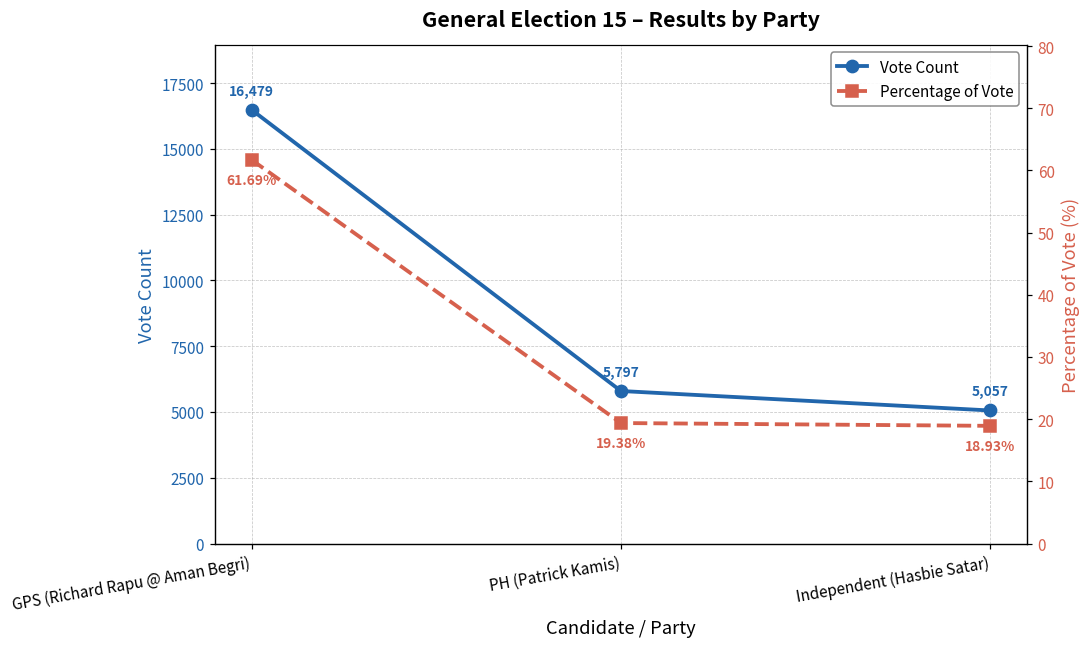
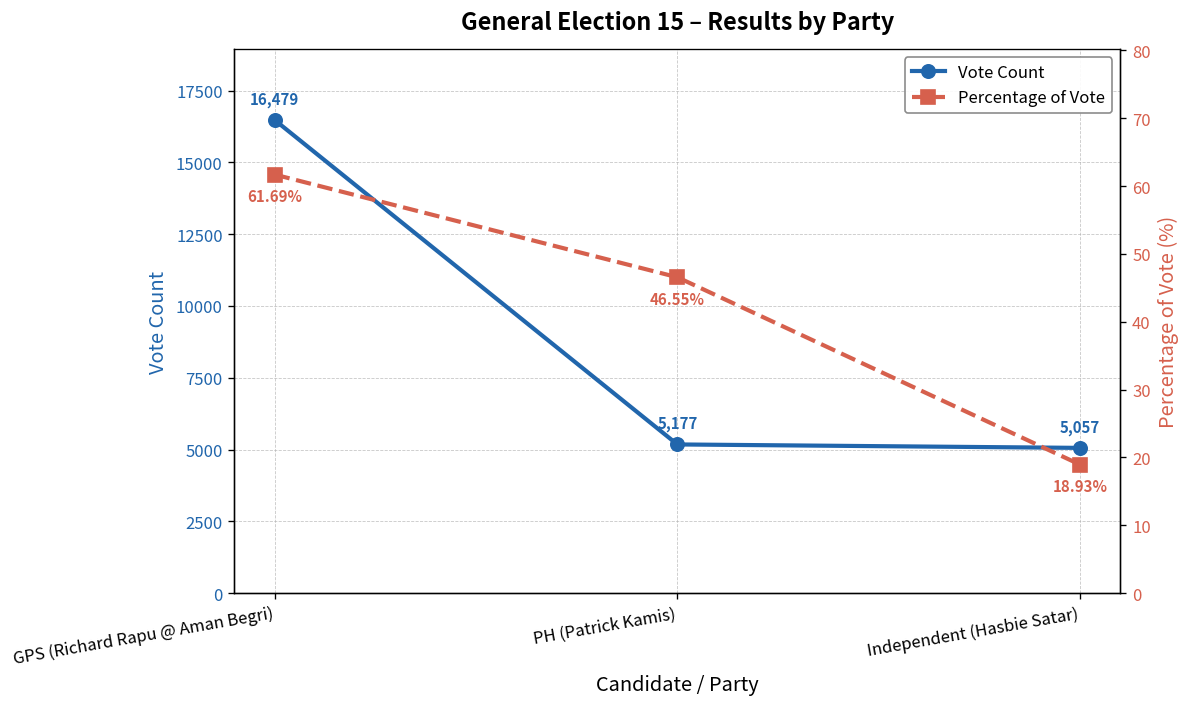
Vote Count, PH (Patrick Kamis): 5,797 -> 5,177
Percentage of Vote, PH (Patrick Kamis): 19.38% -> 46.55%
